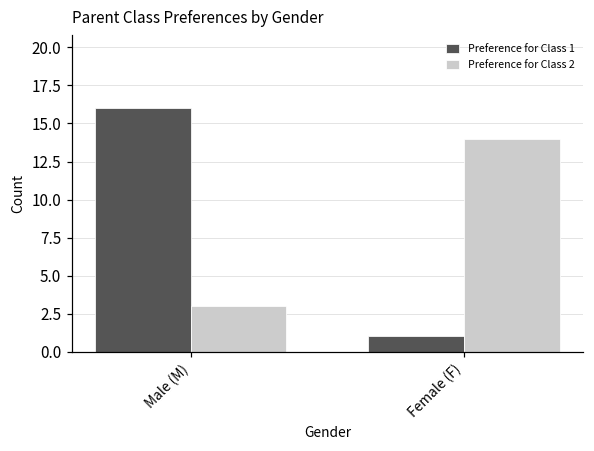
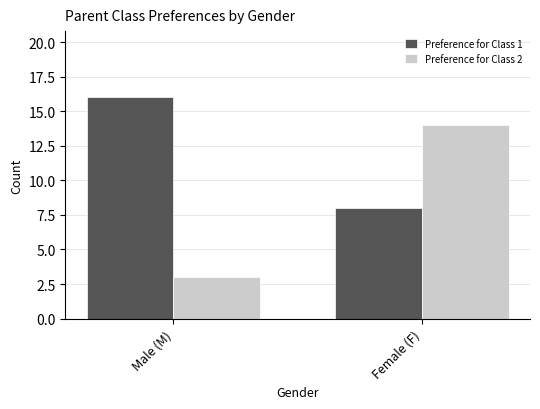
Preference for Class 1, Female (F): 1 -> 8
